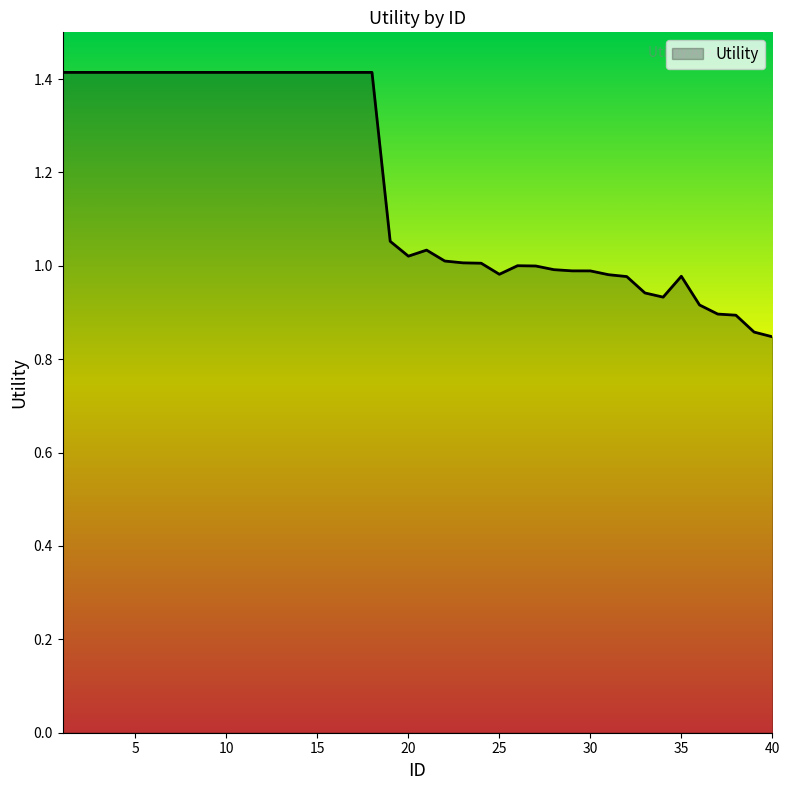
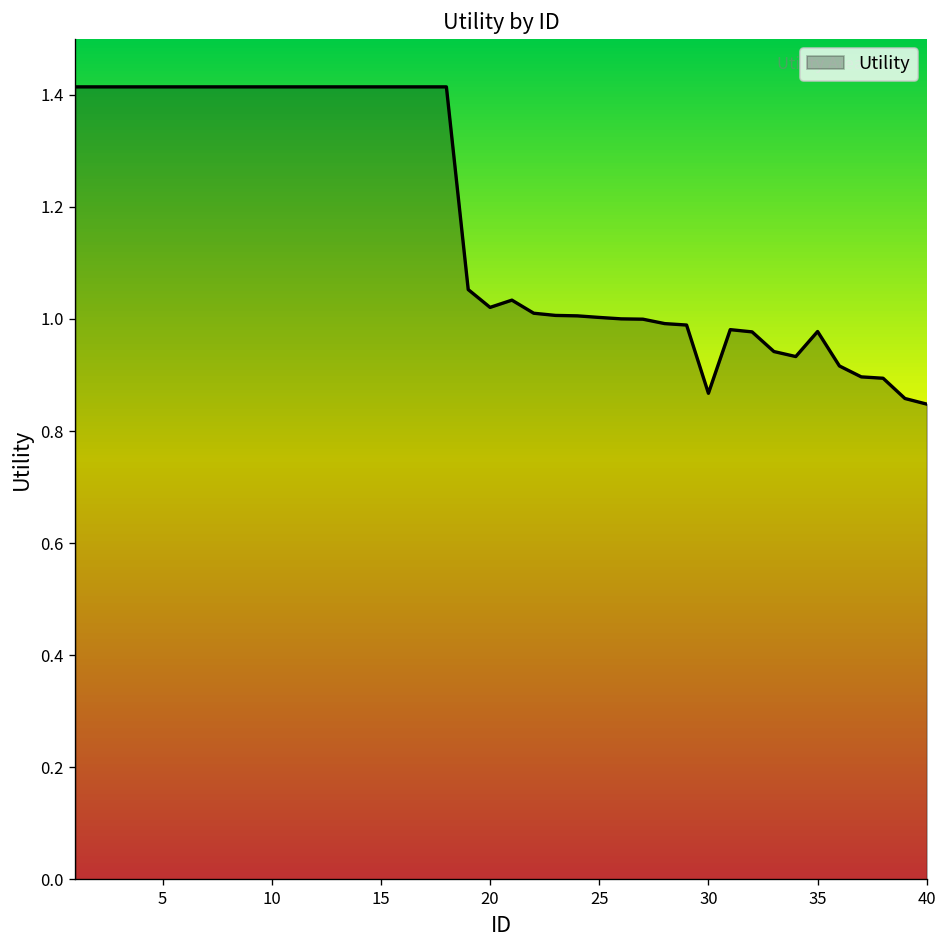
25: 0.98 -> 1.00
30: 0.99 -> 0.87
